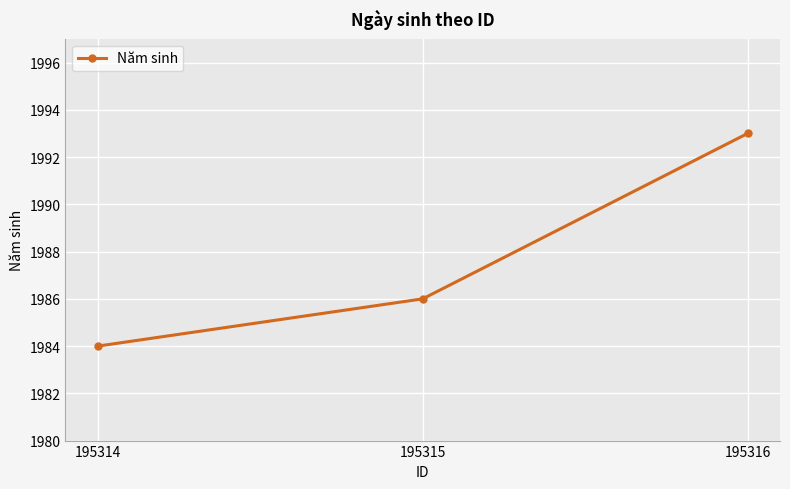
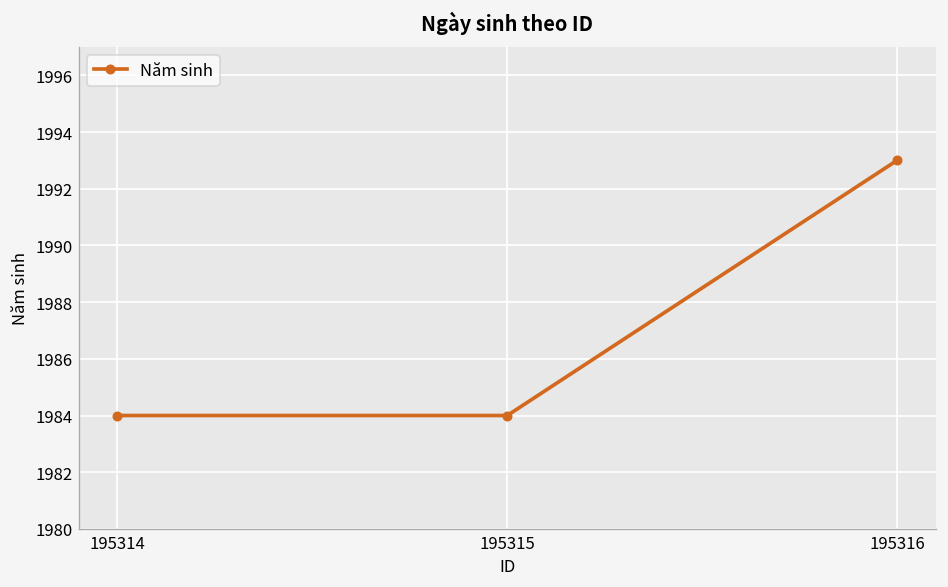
195315: 1986 -> 1984
